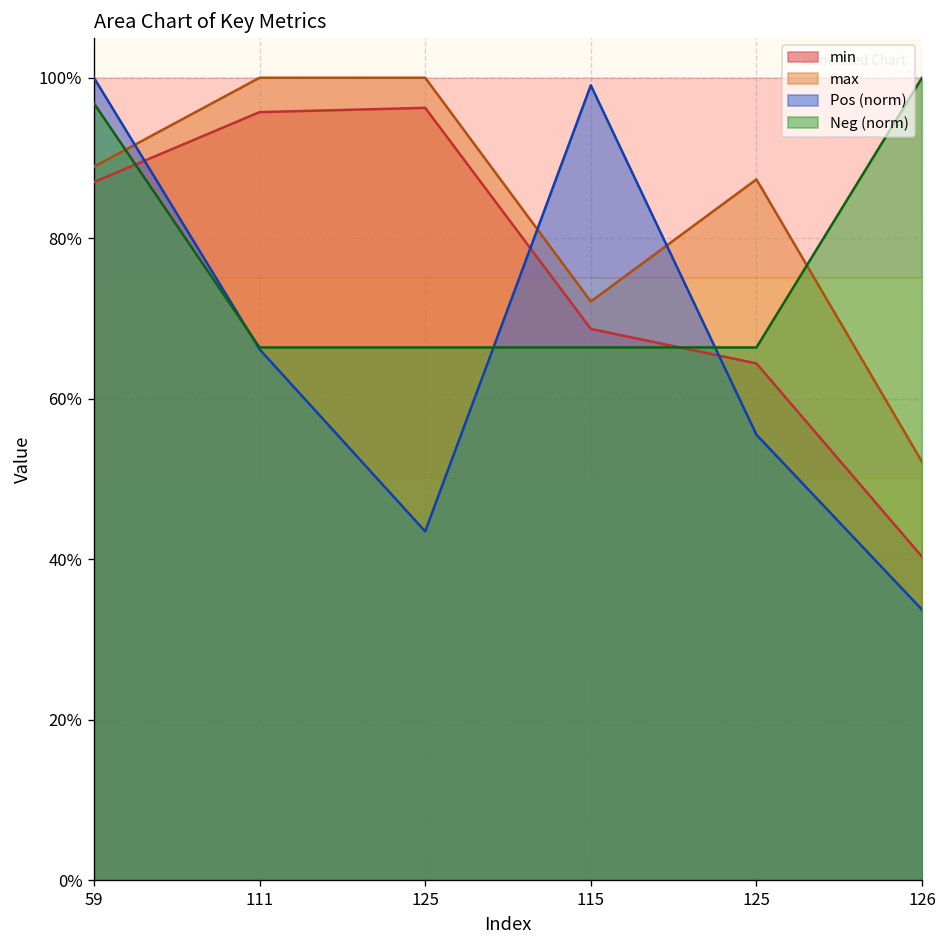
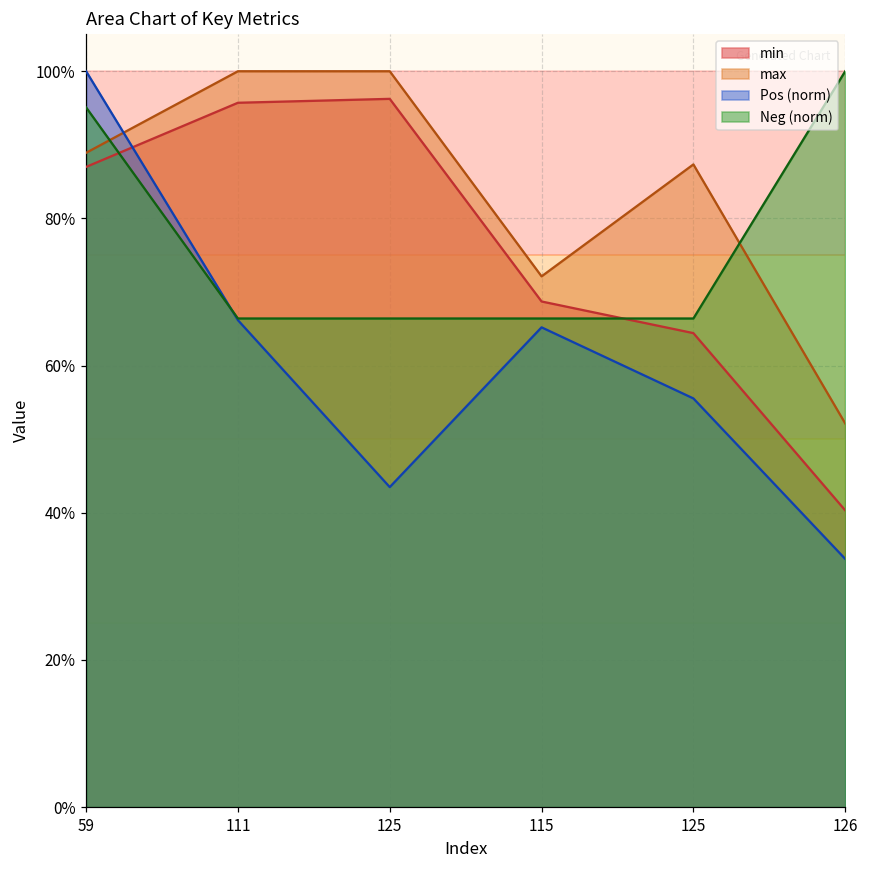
Neg (norm), 59: 97% -> 95%
Pos (norm), 115: 99% -> 65%
